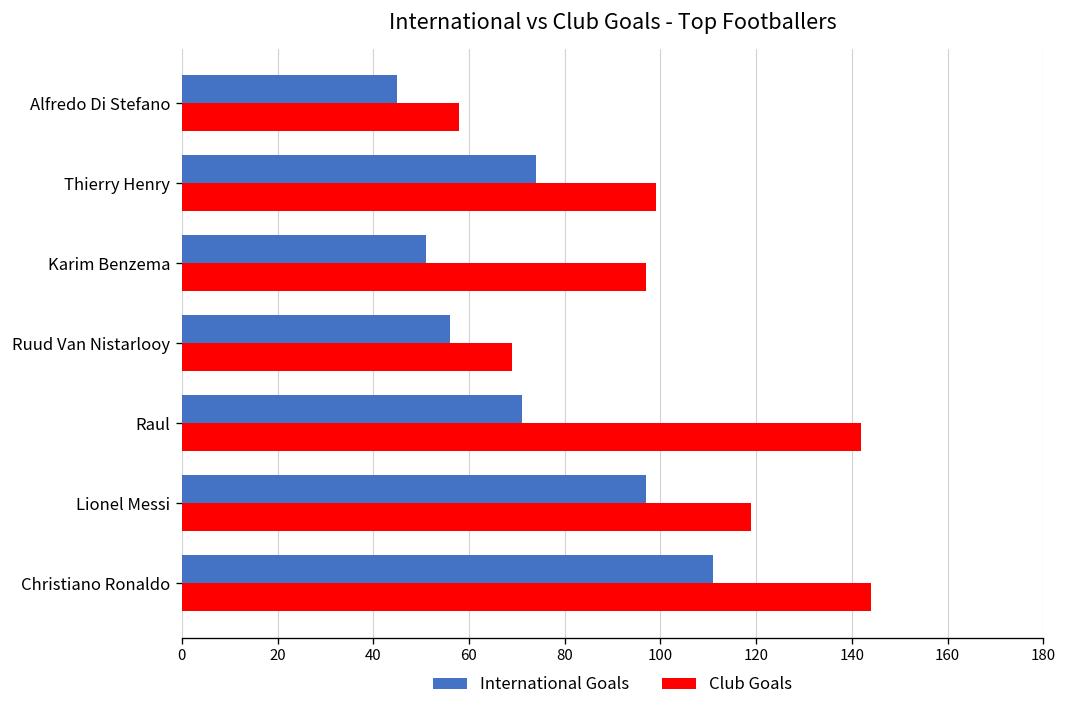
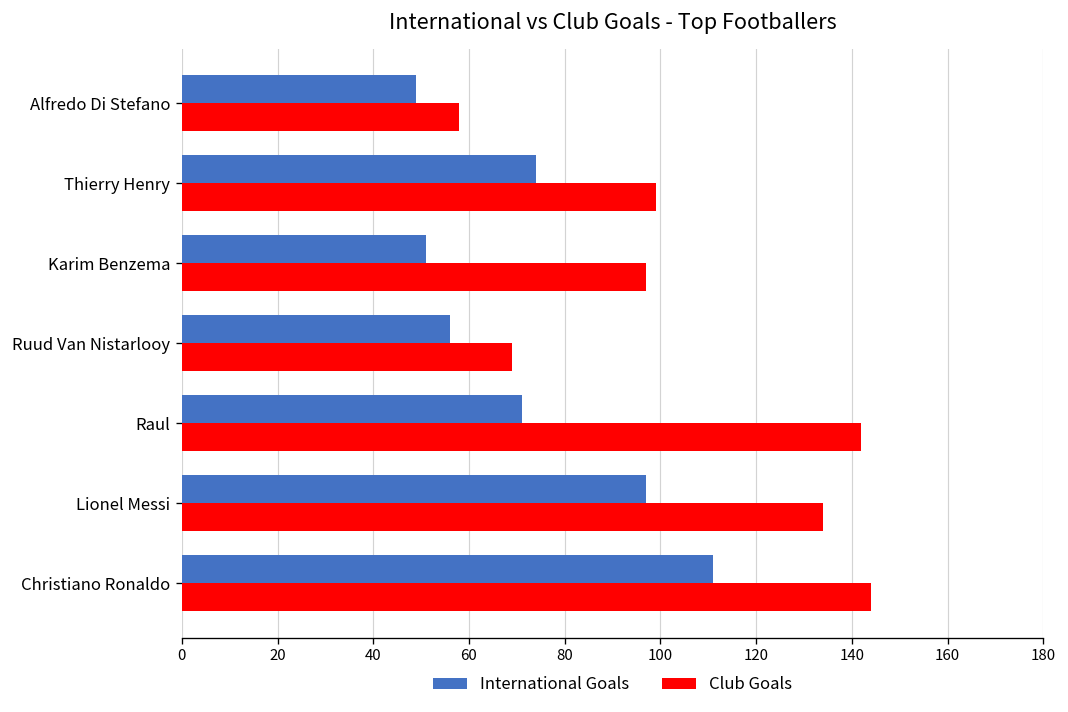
International Goals, Alfredo Di Stefano: 45 -> 49
Club Goals, Lionel Messi: 119 -> 134
